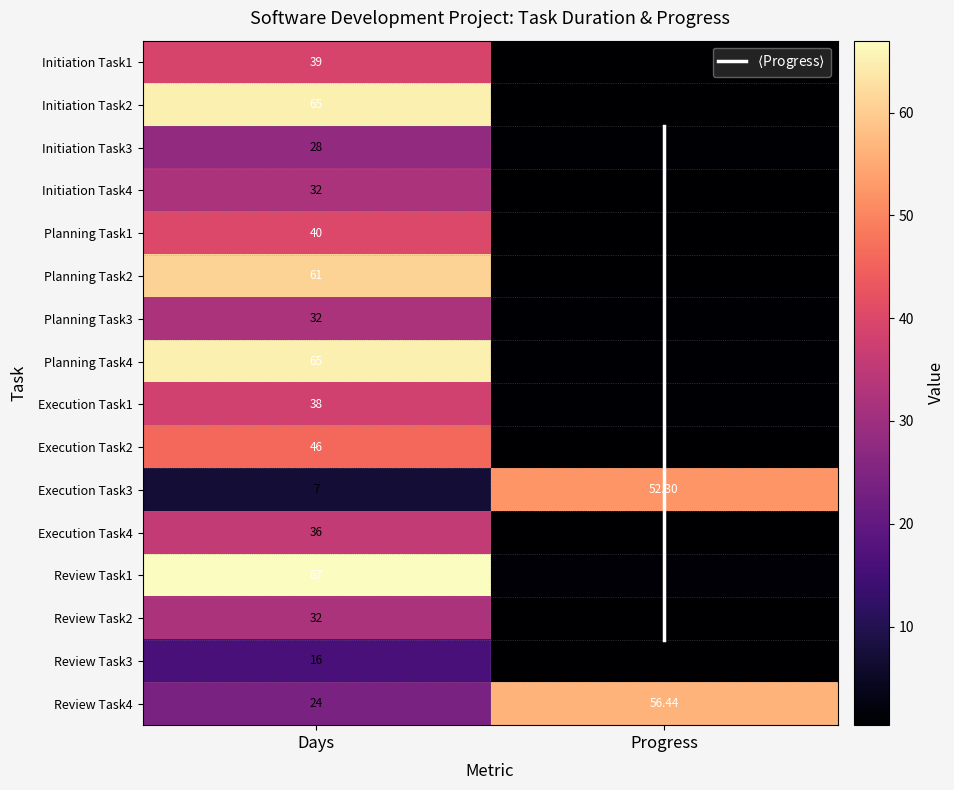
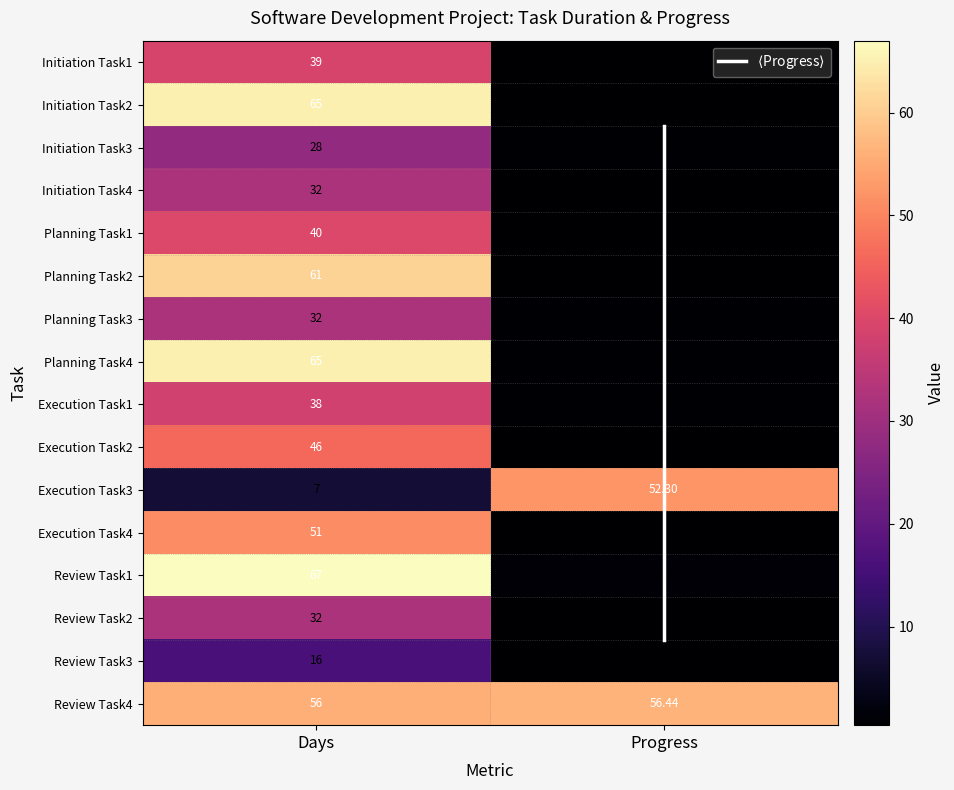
Execution Task4, Days: 36 -> 51
Review Task4, Days: 24 -> 56
